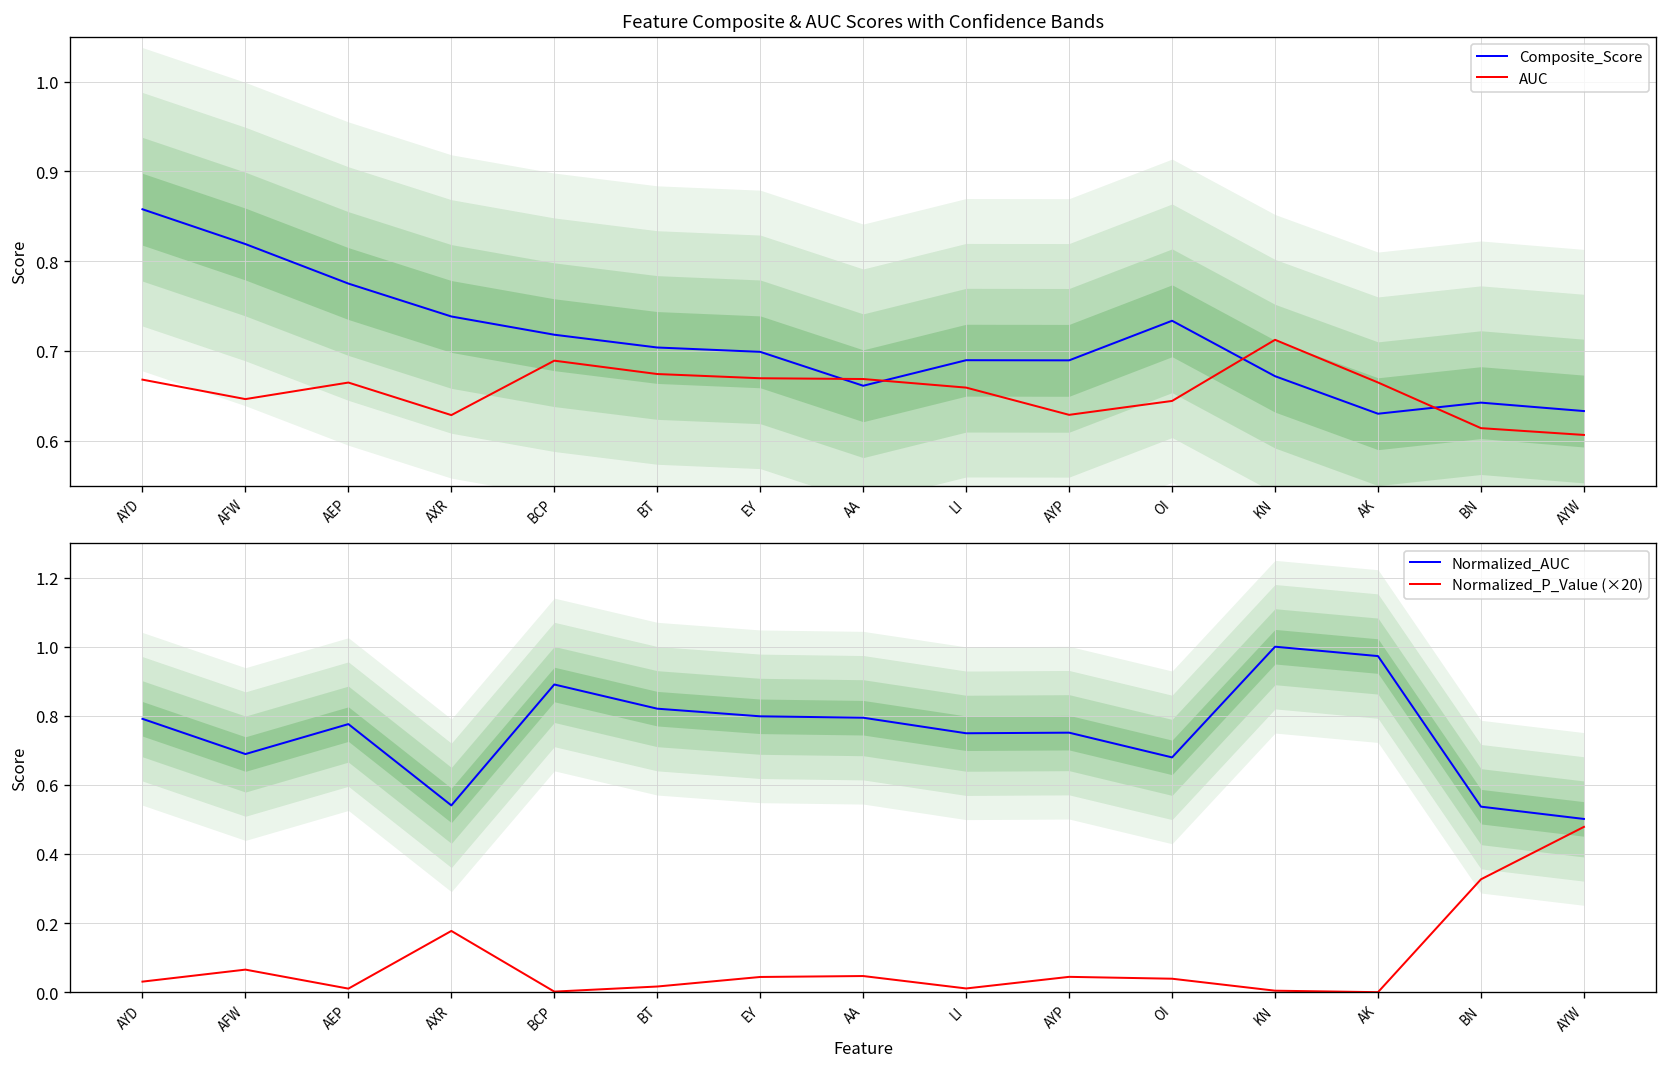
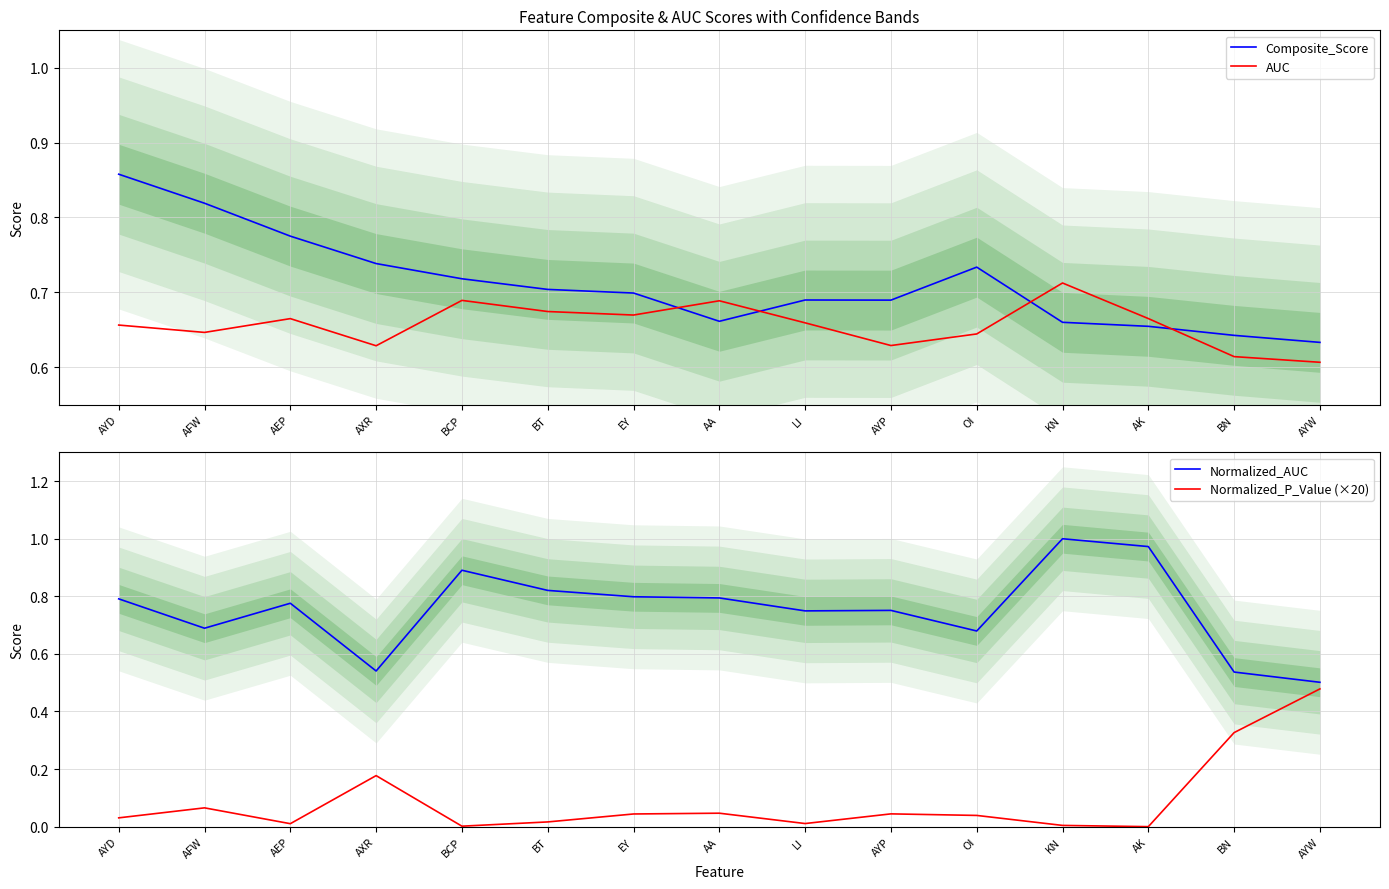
Feature Composite & AUC Scores with Confidence Bands, AUC, AYD: 0.67 -> 0.66
Feature Composite & AUC Scores with Confidence Bands, AUC, AA: 0.67 -> 0.69
Feature Composite & AUC Scores with Confidence Bands, Composite_Score, KN: 0.67 -> 0.66
Feature Composite & AUC Scores with Confidence Bands, Composite_Score, AK: 0.63 -> 0.65
